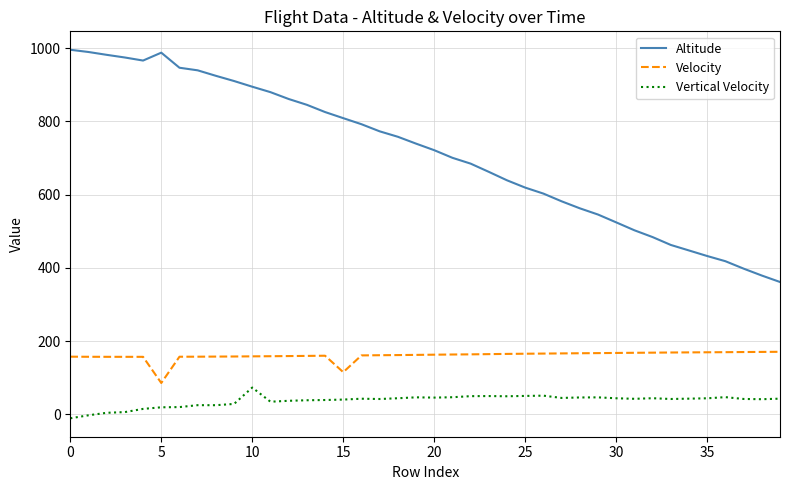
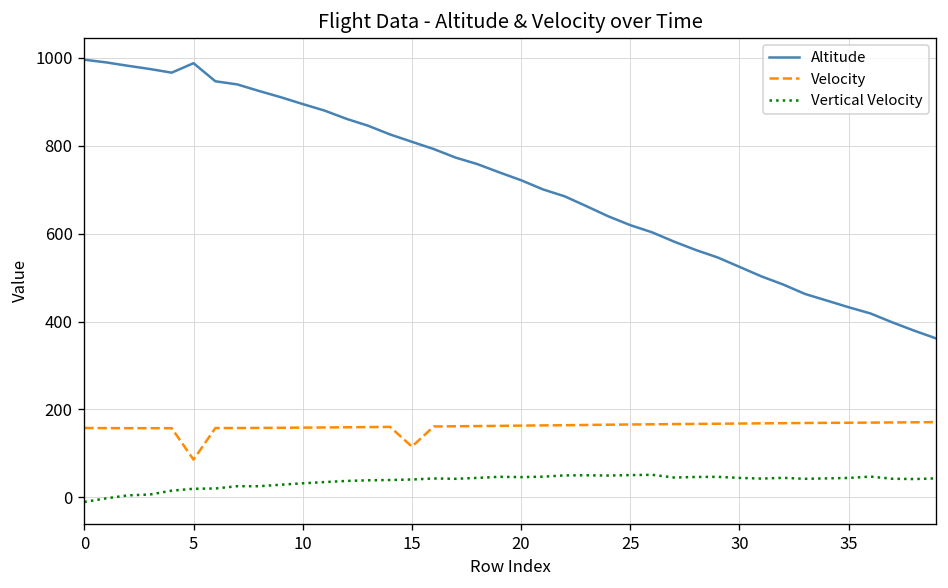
Vertical Velocity, 10: 70 -> 30
